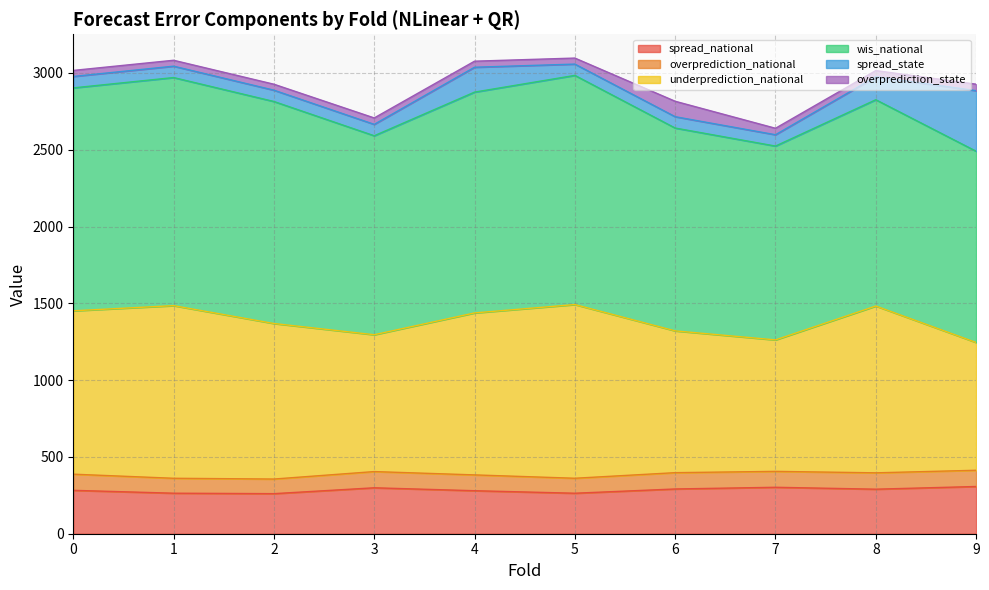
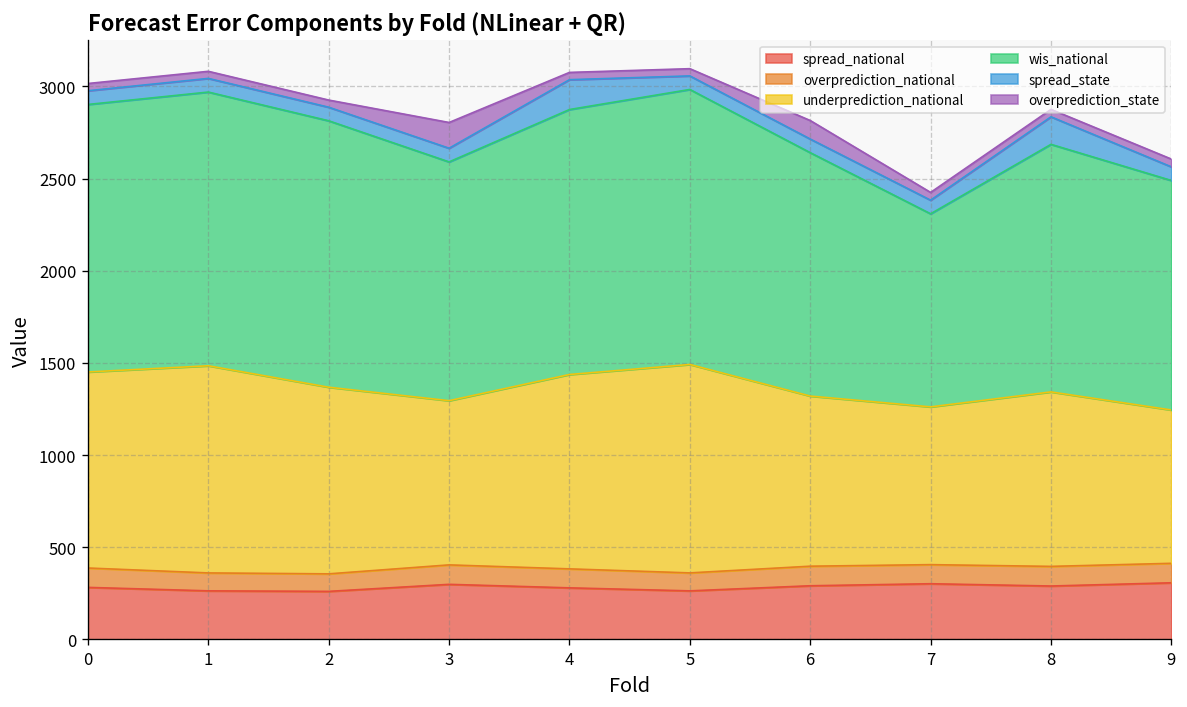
overprediction_state, 3: 40 -> 140
wis_national, 7: 1260 -> 1050
underprediction_national, 8: 1090 -> 950
spread_state, 9: 390 -> 70
